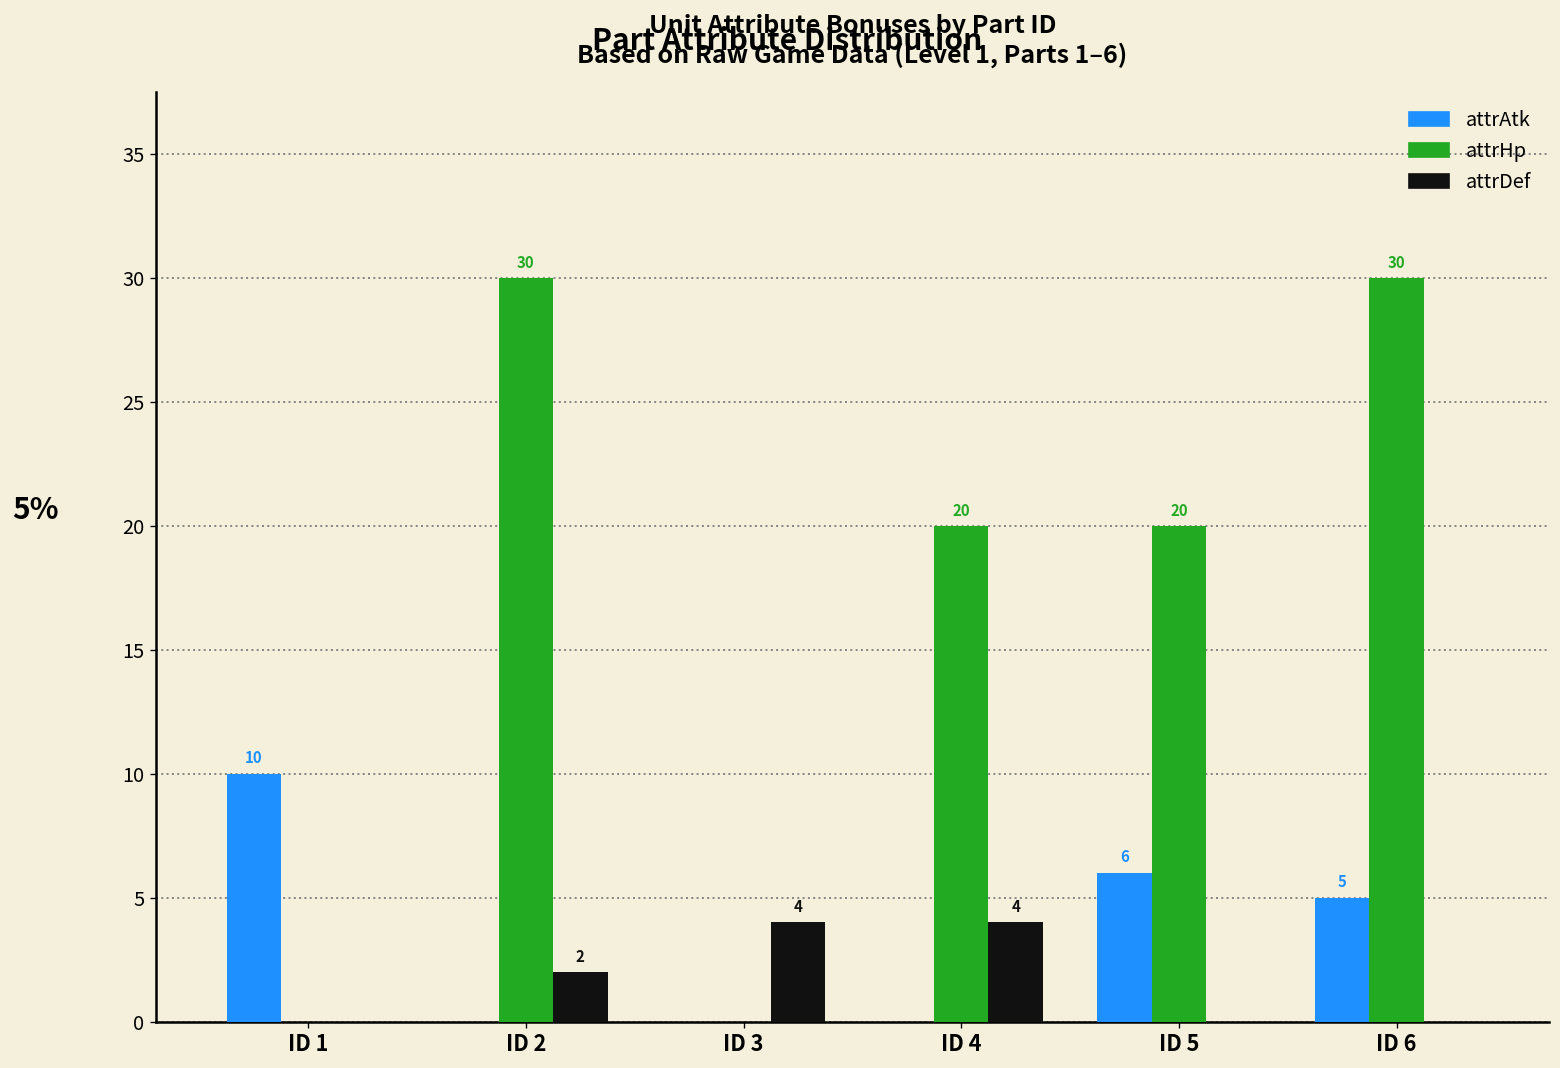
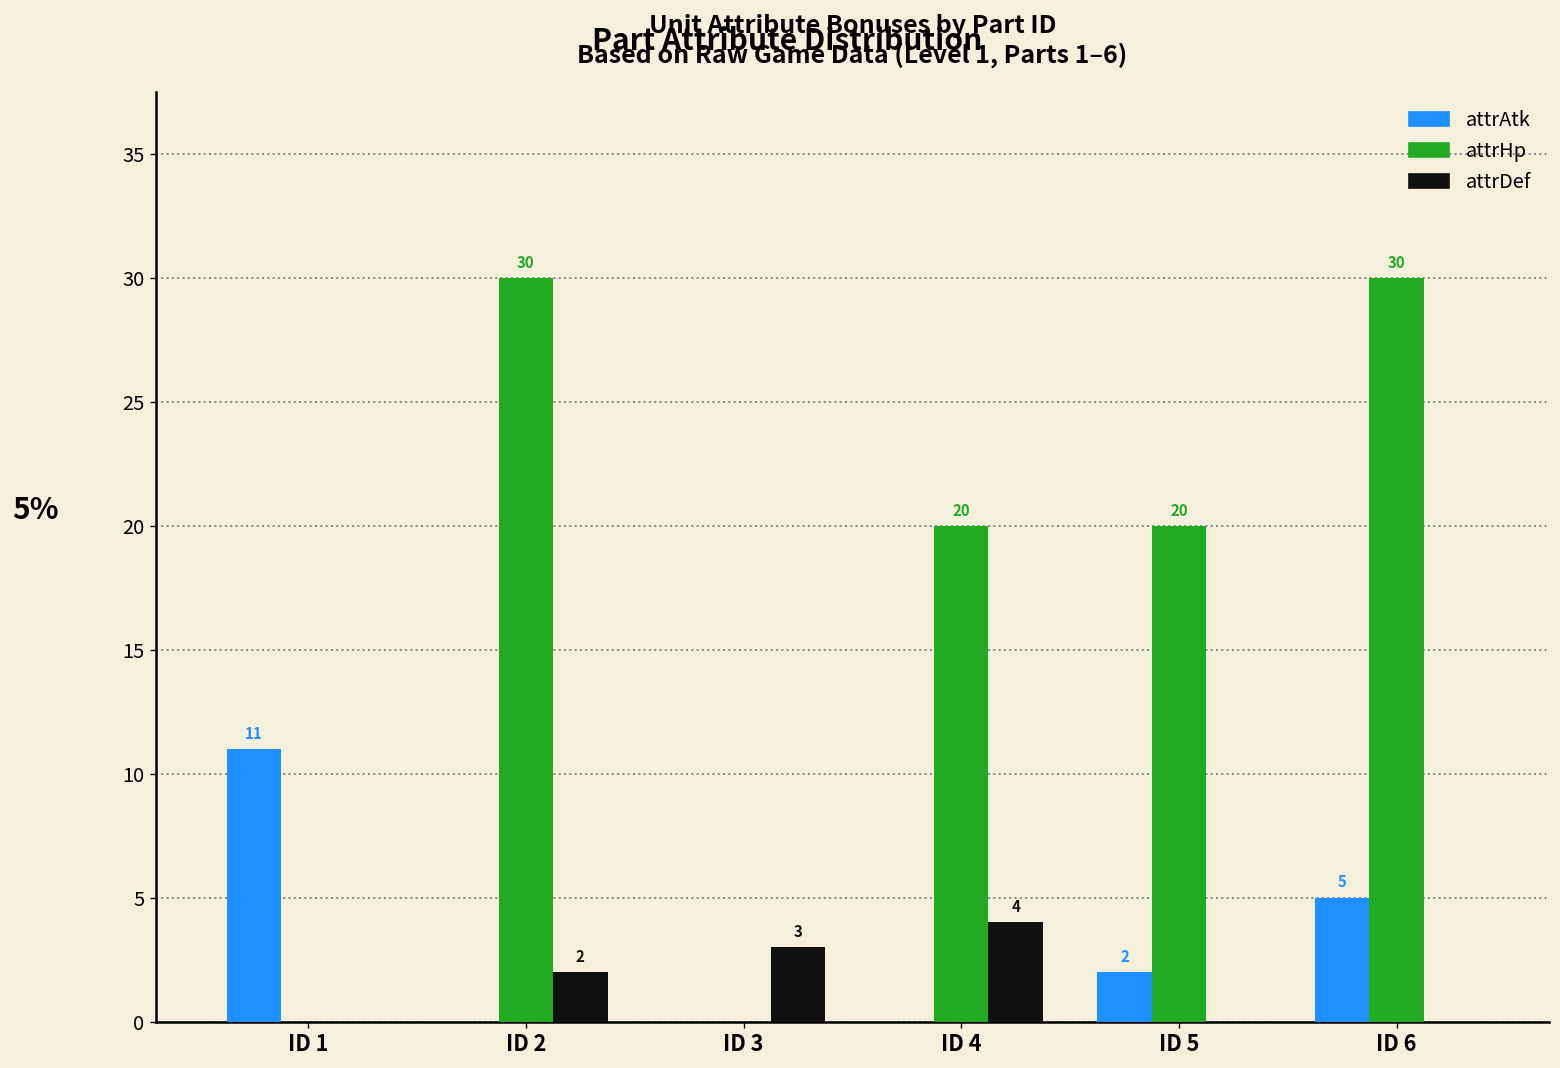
attrAtk, ID 1: 10 -> 11
attrDef, ID 3: 4 -> 3
attrAtk, ID 5: 6 -> 2
